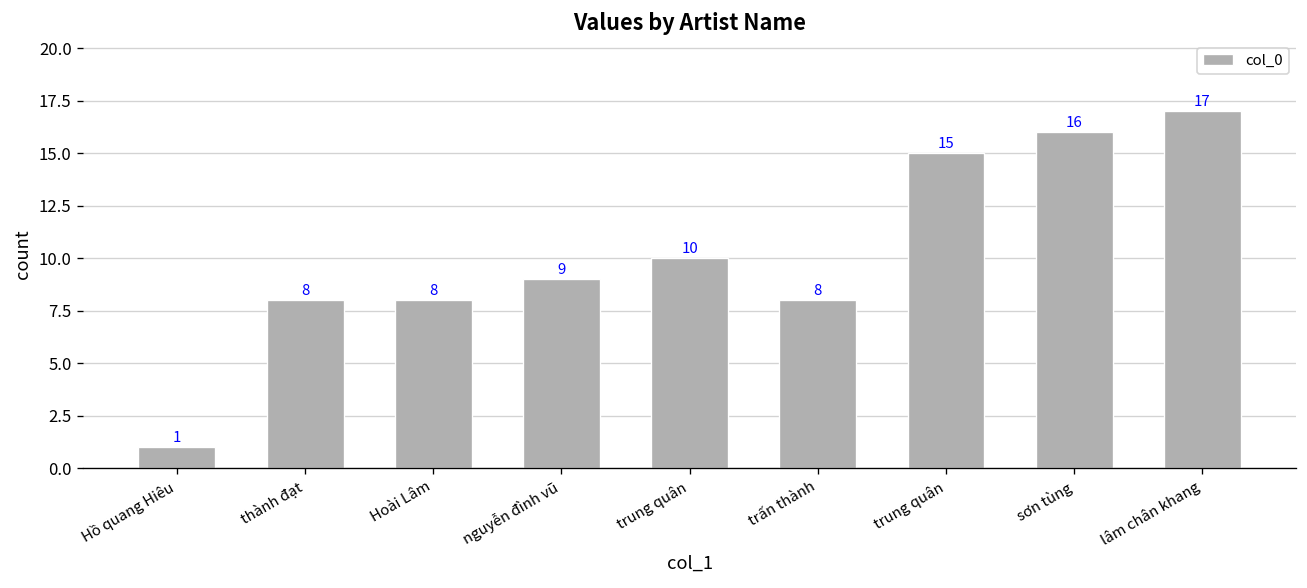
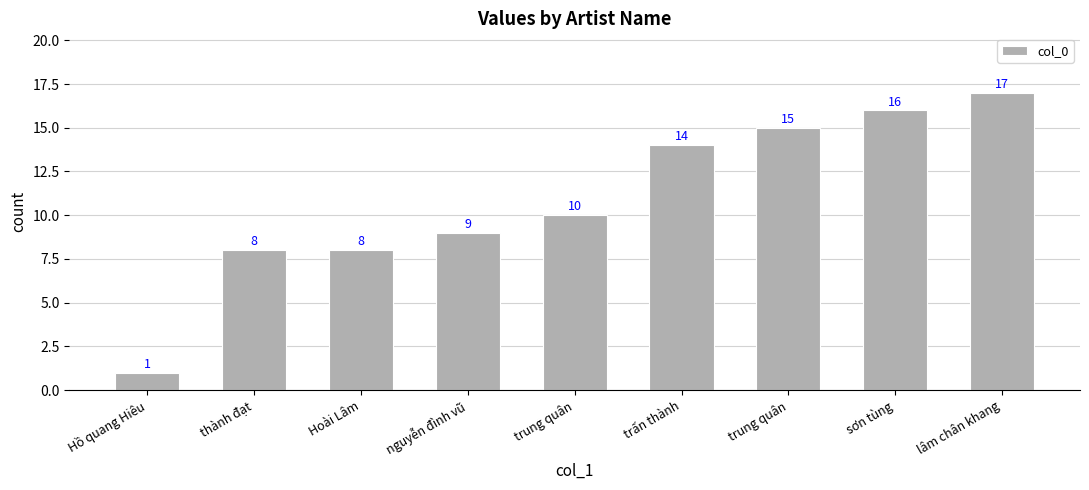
trấn thành: 8 -> 14
